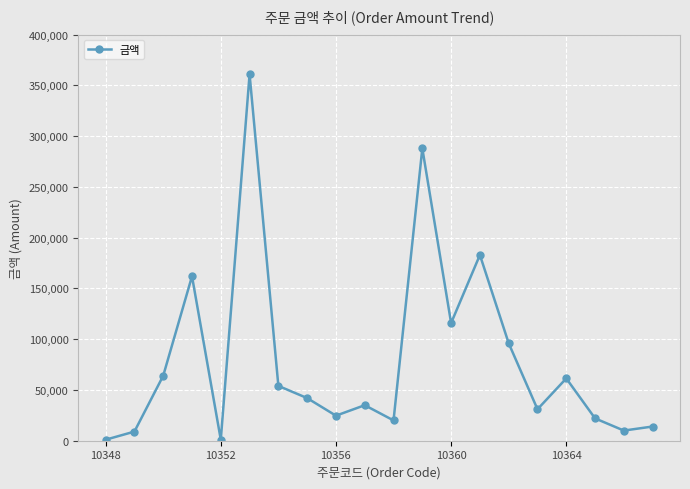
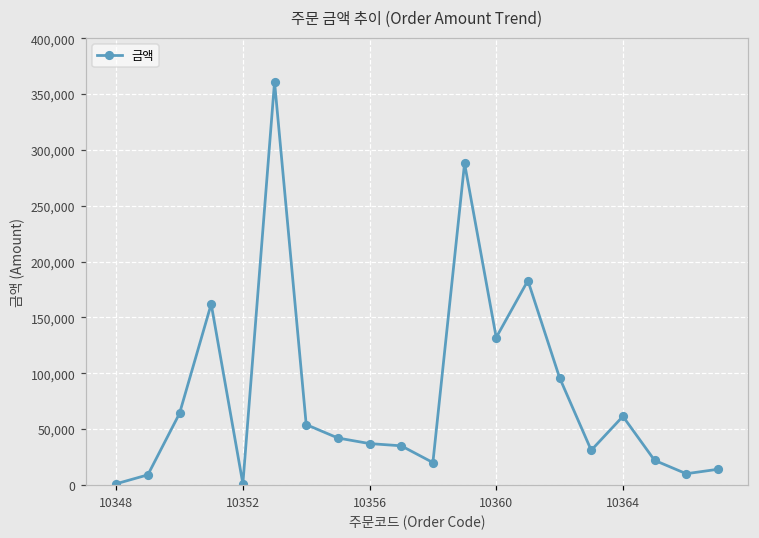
10356: 25,000 -> 37,000
10360: 116,000 -> 132,000
